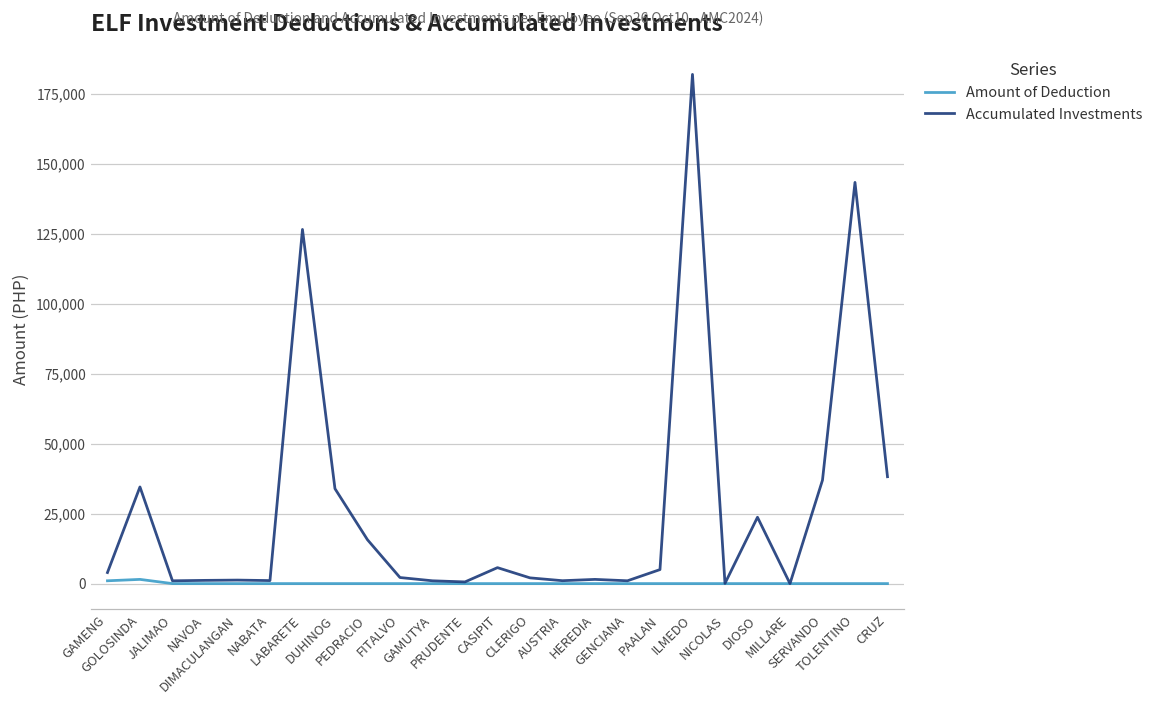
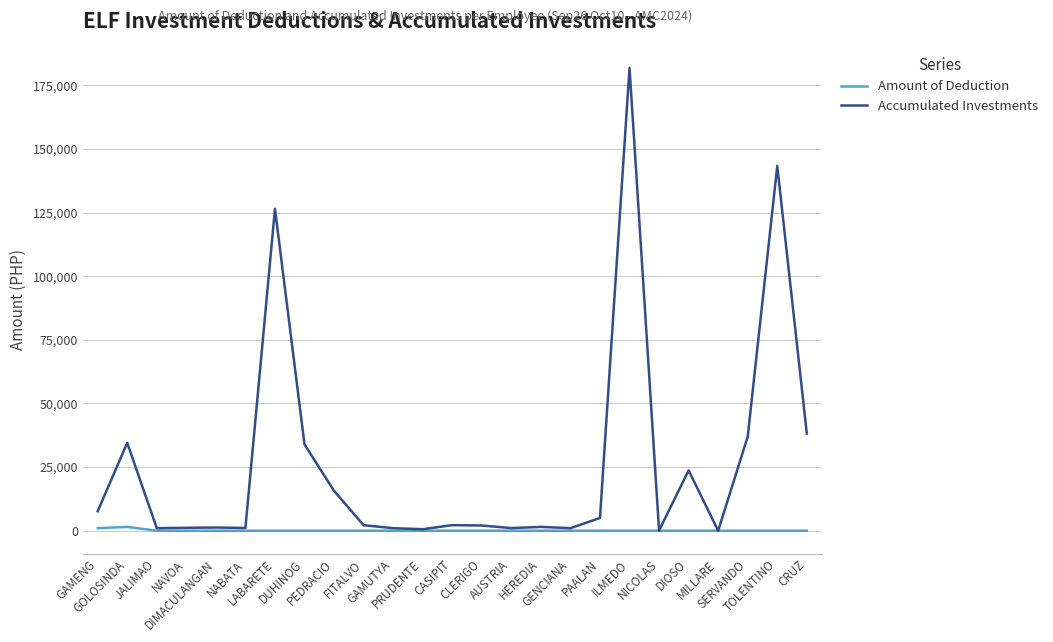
Accumulated Investments, GAMENG: 4,000 -> 8,000
Accumulated Investments, CASIPIT: 6,000 -> 2,000
